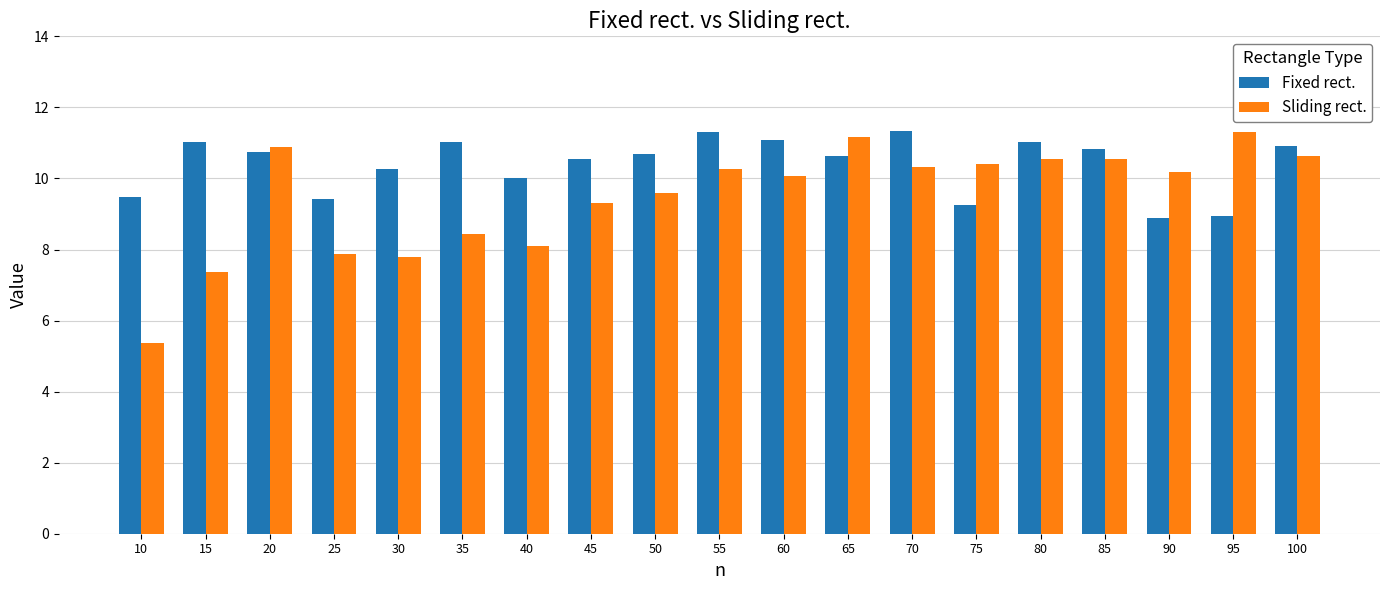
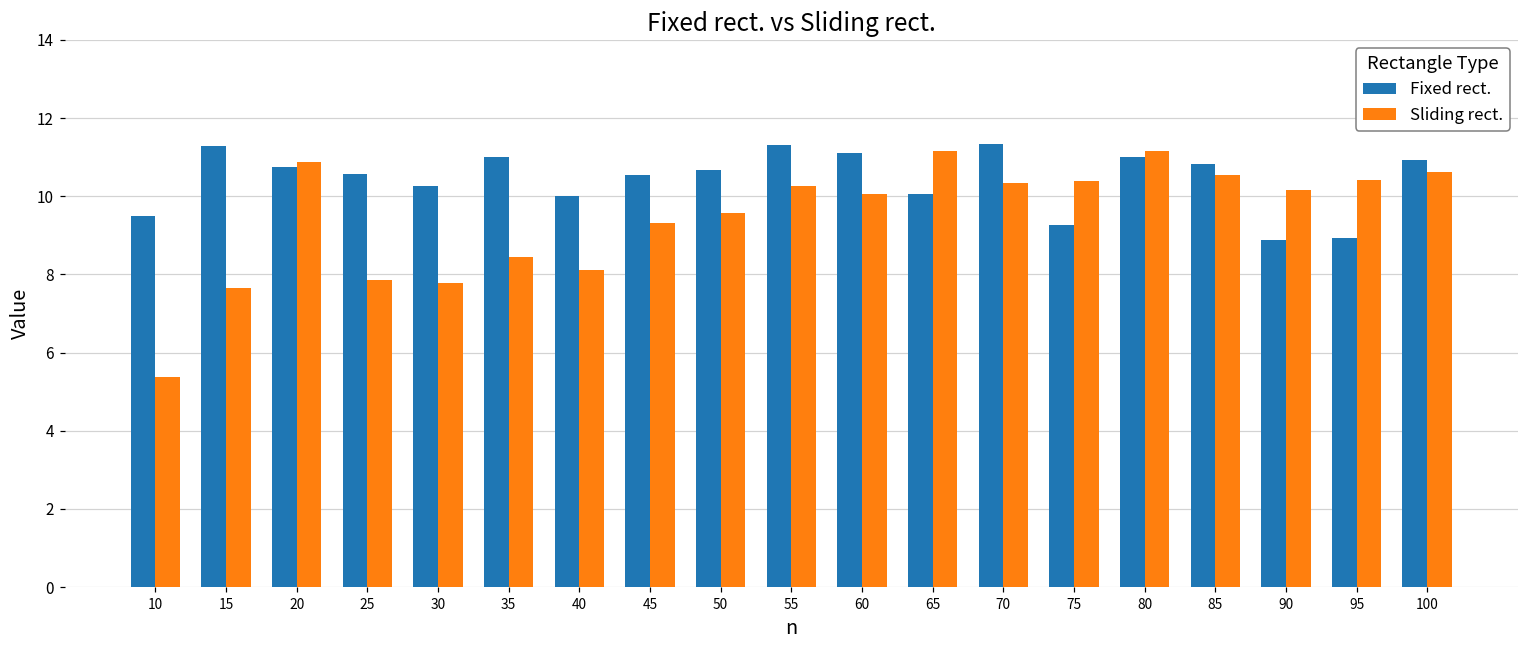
Fixed rect., 15: 11.0 -> 11.3
Sliding rect., 15: 7.4 -> 7.6
Fixed rect., 25: 9.4 -> 10.6
Fixed rect., 65: 10.6 -> 10.1
Sliding rect., 80: 10.6 -> 11.2
Sliding rect., 95: 11.3 -> 10.4
